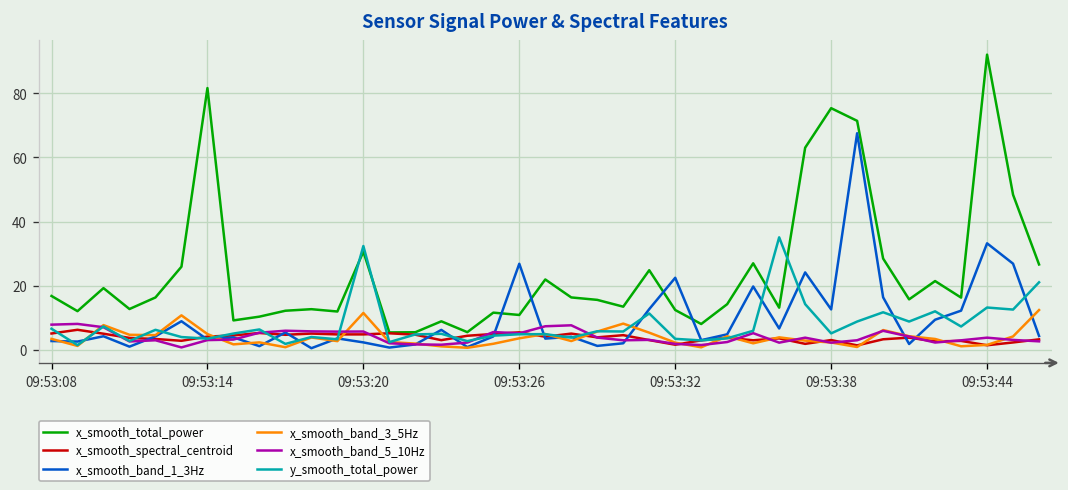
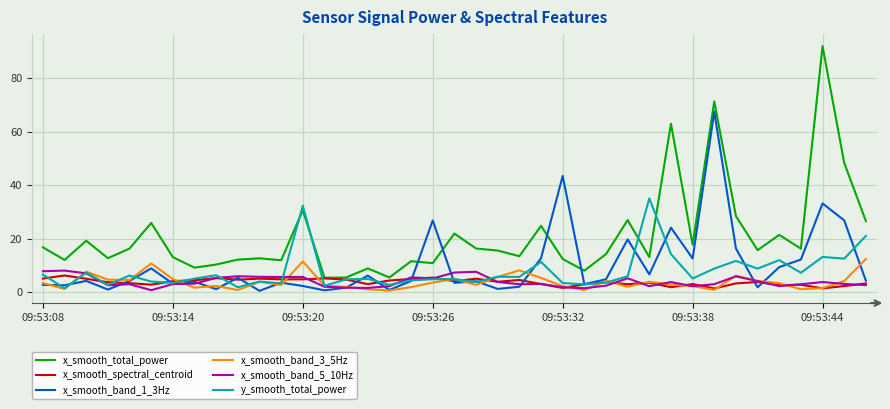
x_smooth_total_power, 09:53:14: 82 -> 13
x_smooth_band_1_3Hz, 09:53:32: 22 -> 43
x_smooth_total_power, 09:53:38: 75 -> 18
